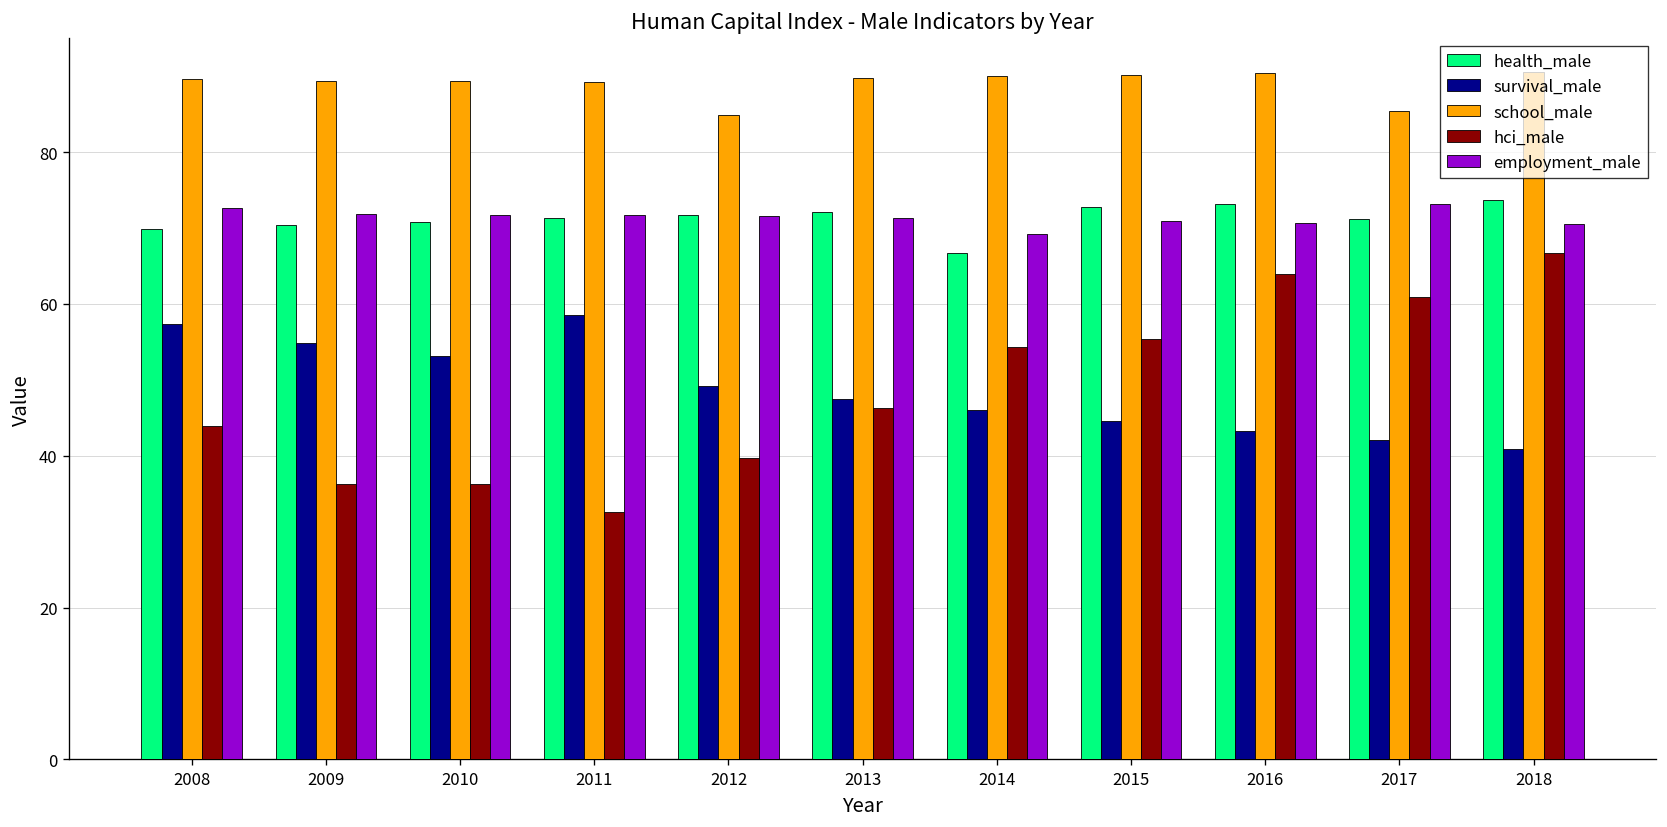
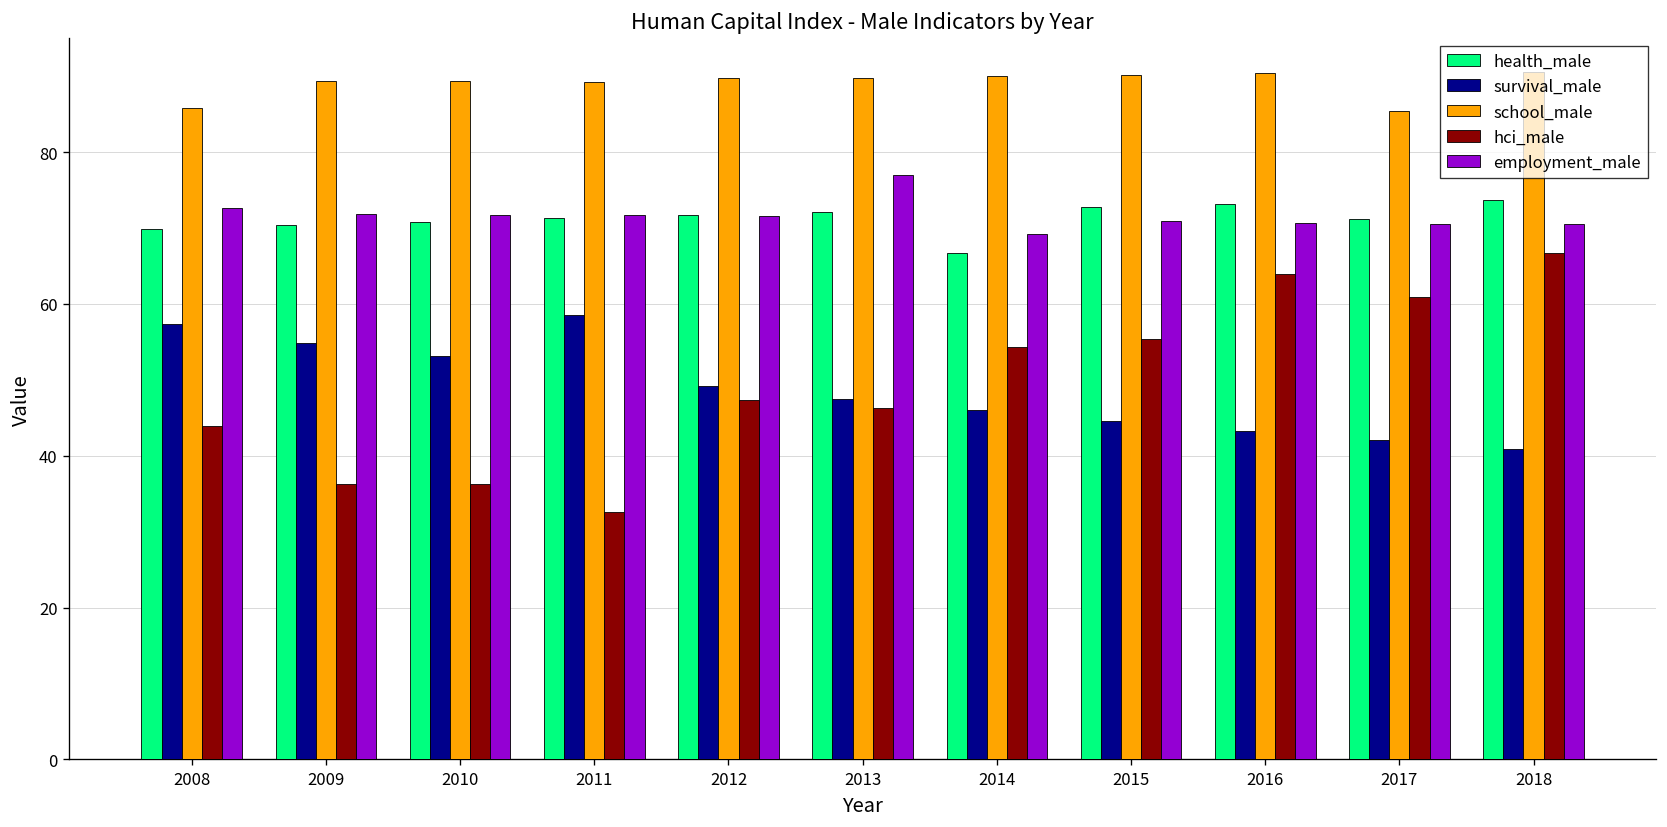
school_male, 2008: 90 -> 86
school_male, 2012: 85 -> 90
hci_male, 2012: 40 -> 47
employment_male, 2013: 71 -> 77
employment_male, 2017: 73 -> 71
